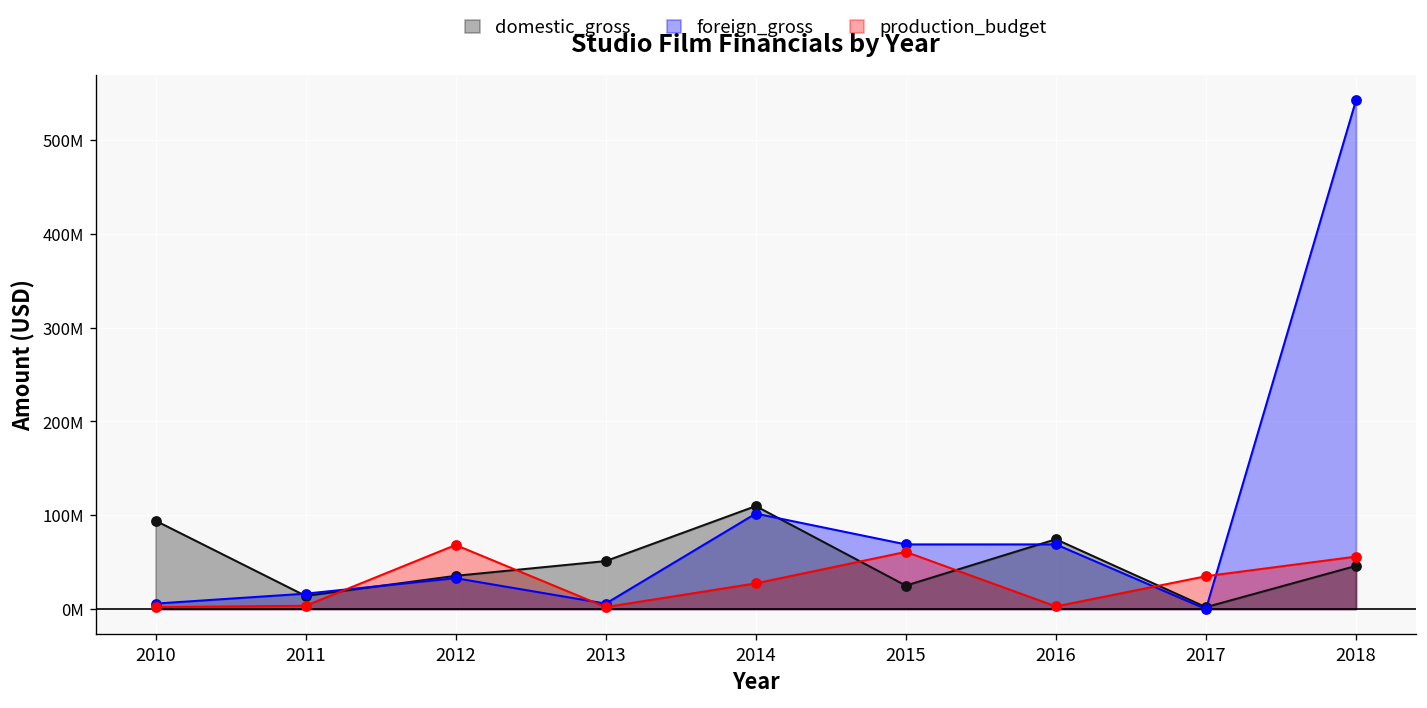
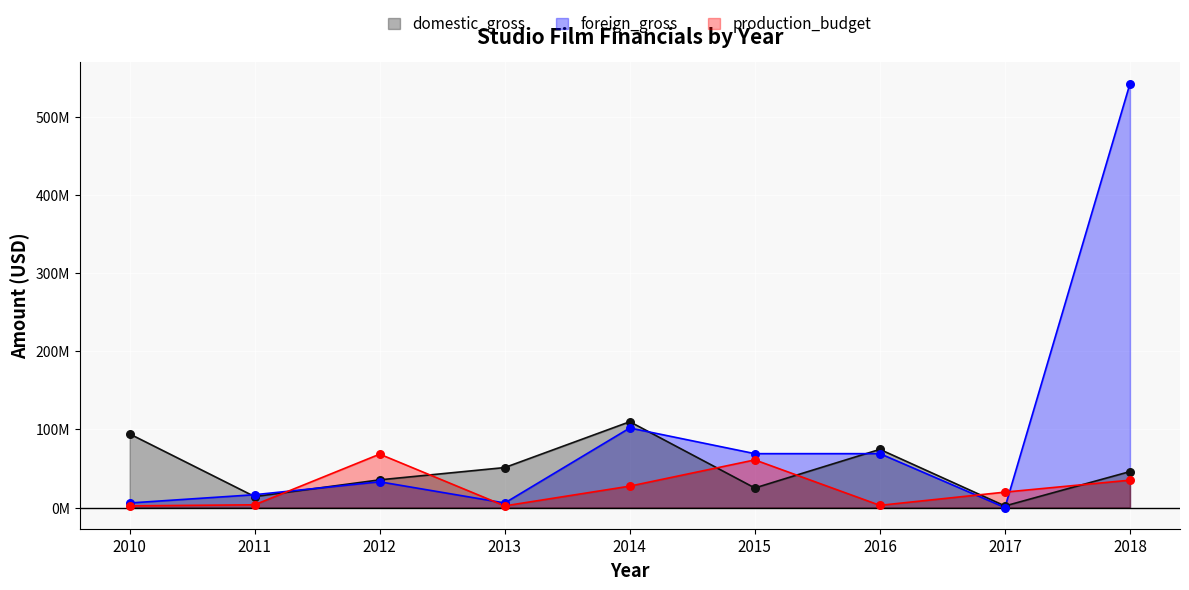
production_budget, 2017: 40000000 -> 20000000
production_budget, 2018: 60000000 -> 40000000
